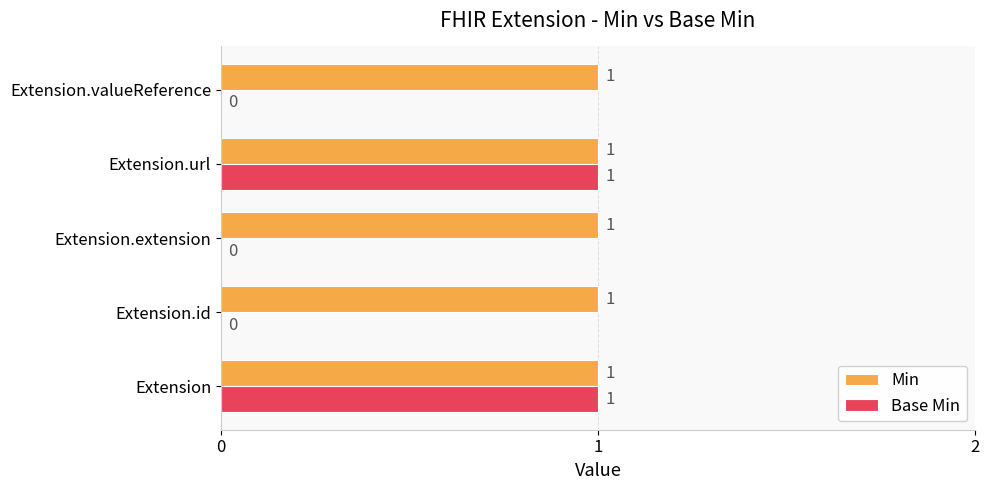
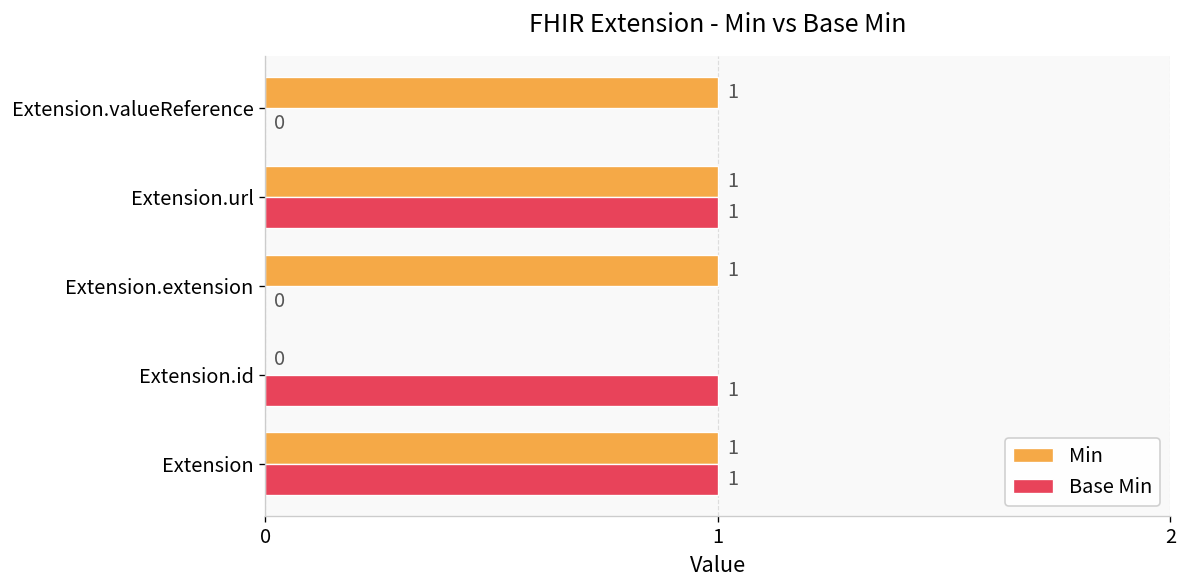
Min, Extension.id: 1 -> 0
Base Min, Extension.id: 0 -> 1
